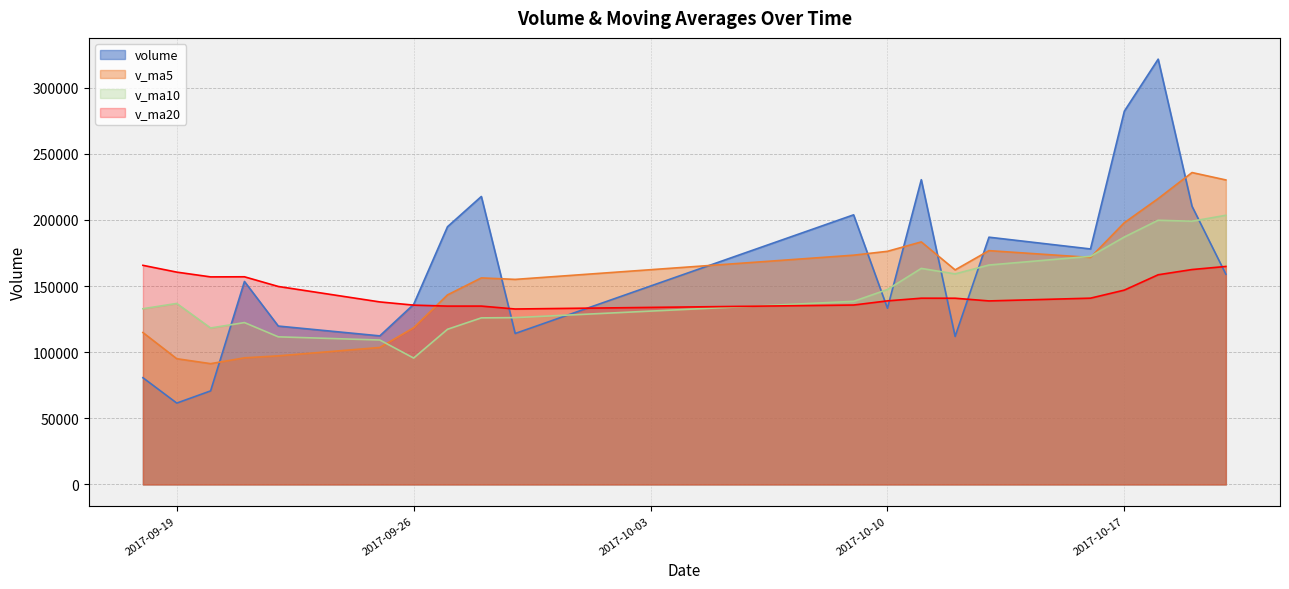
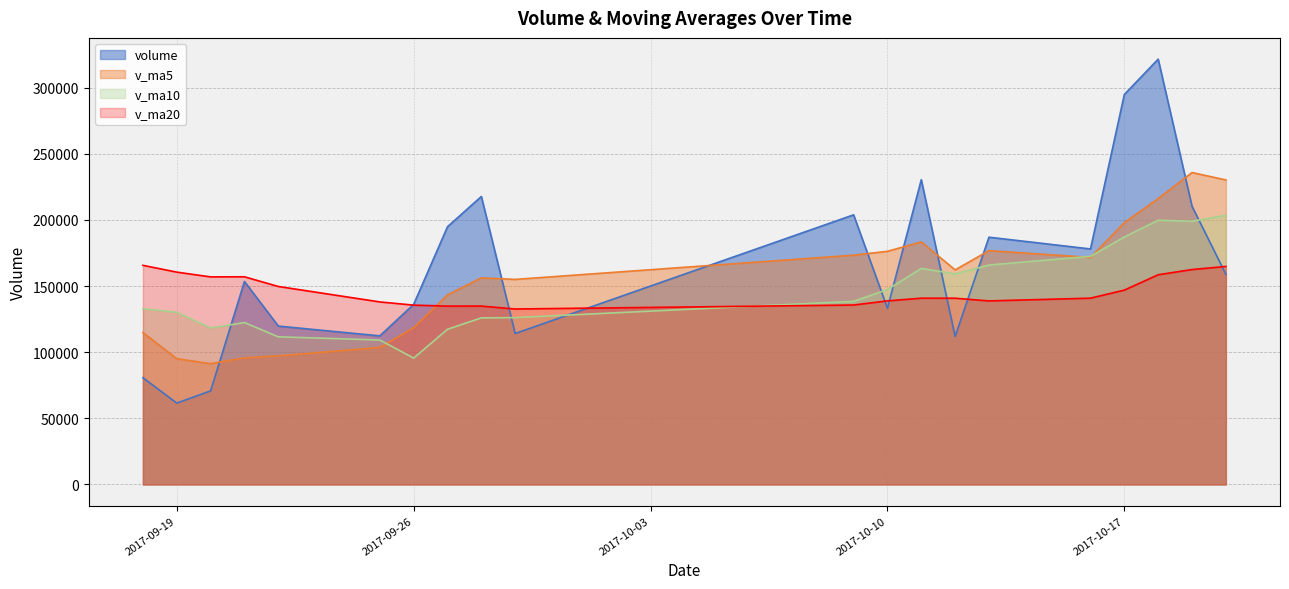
v_ma10, 2017-09-19: 137000 -> 130000
volume, 2017-10-17: 282000 -> 295000
